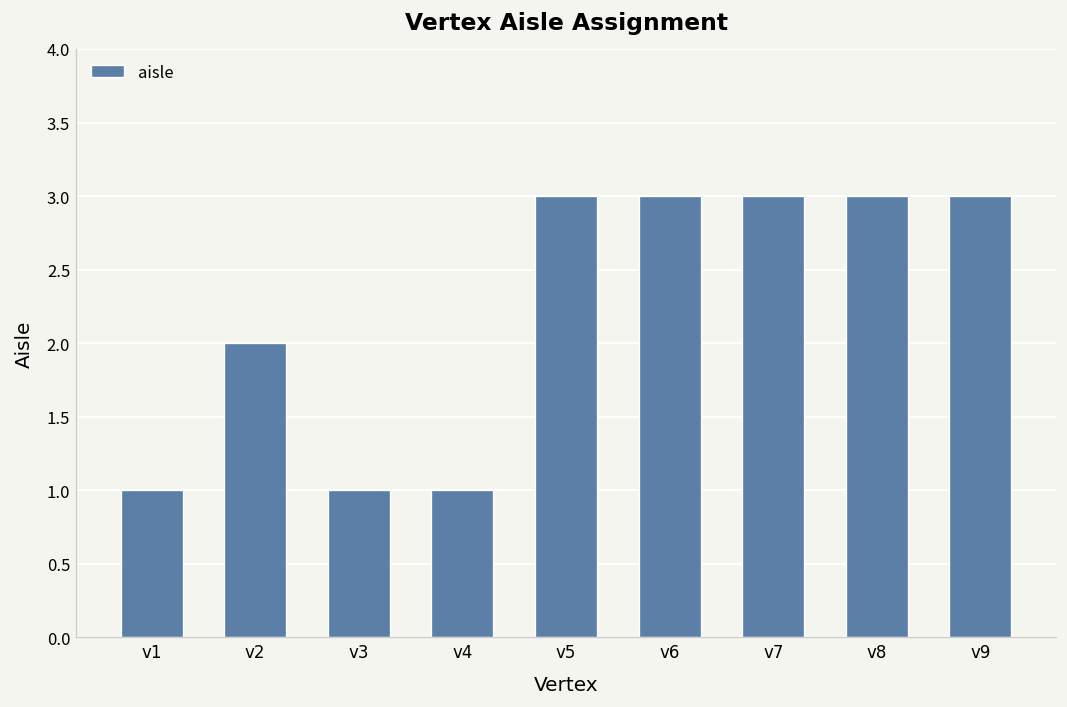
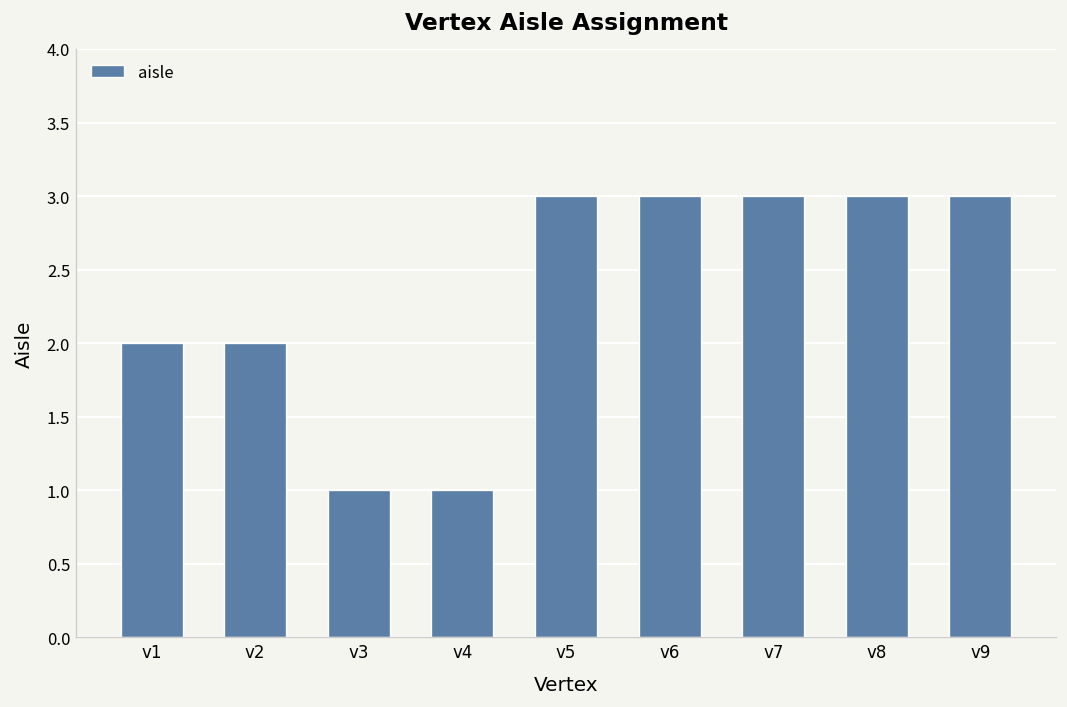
v1: 1 -> 2
